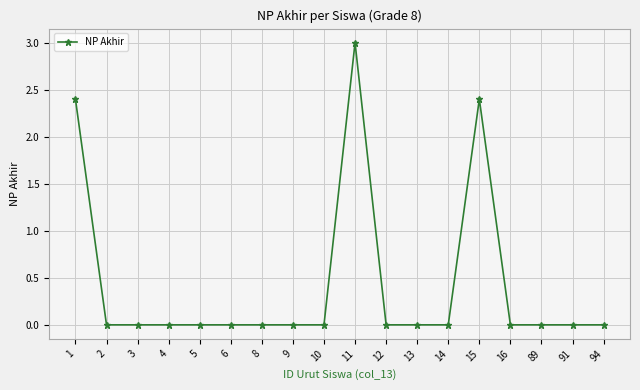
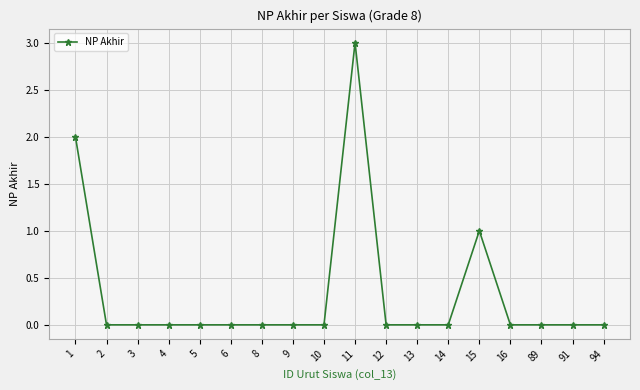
1: 2.4 -> 2.0
15: 2.4 -> 1.0
